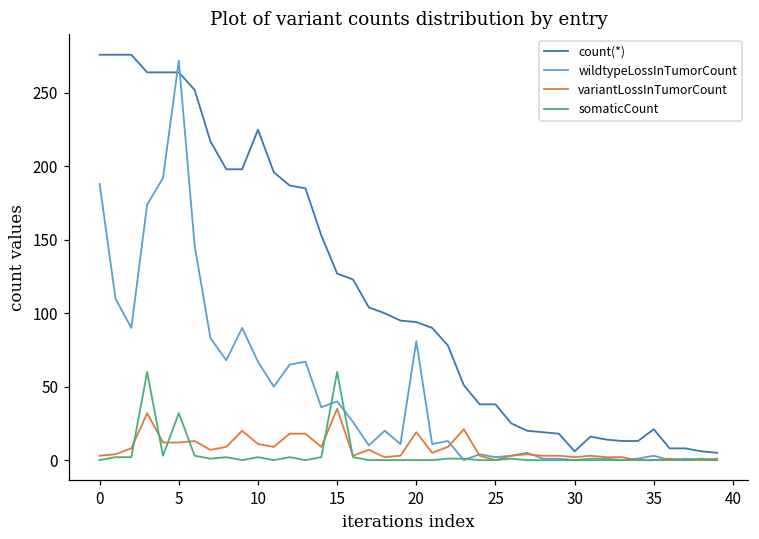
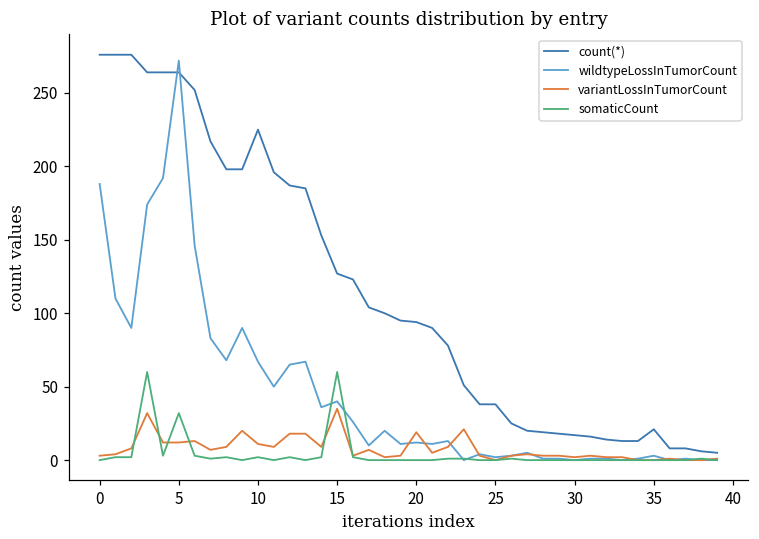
wildtypeLossInTumorCount, 20: 81 -> 12
count(*), 30: 6 -> 17
